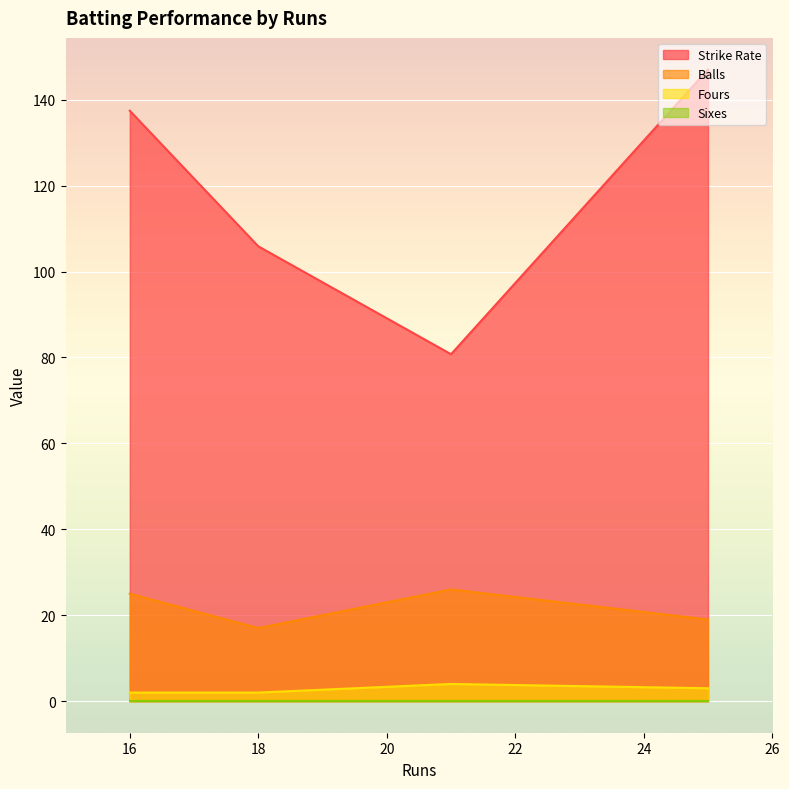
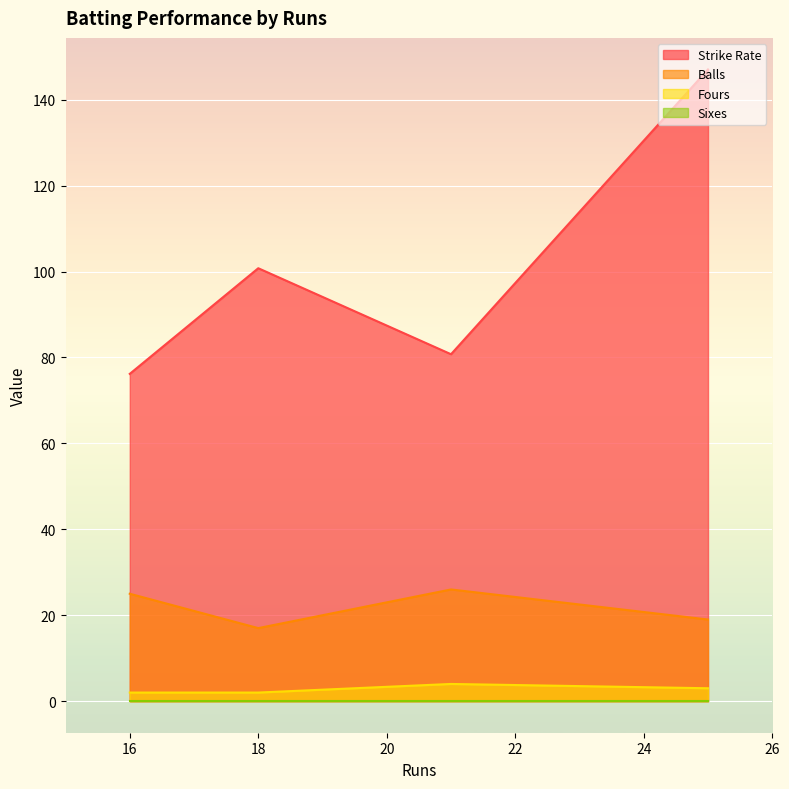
Strike Rate, 16: 137 -> 76
Strike Rate, 18: 106 -> 101
